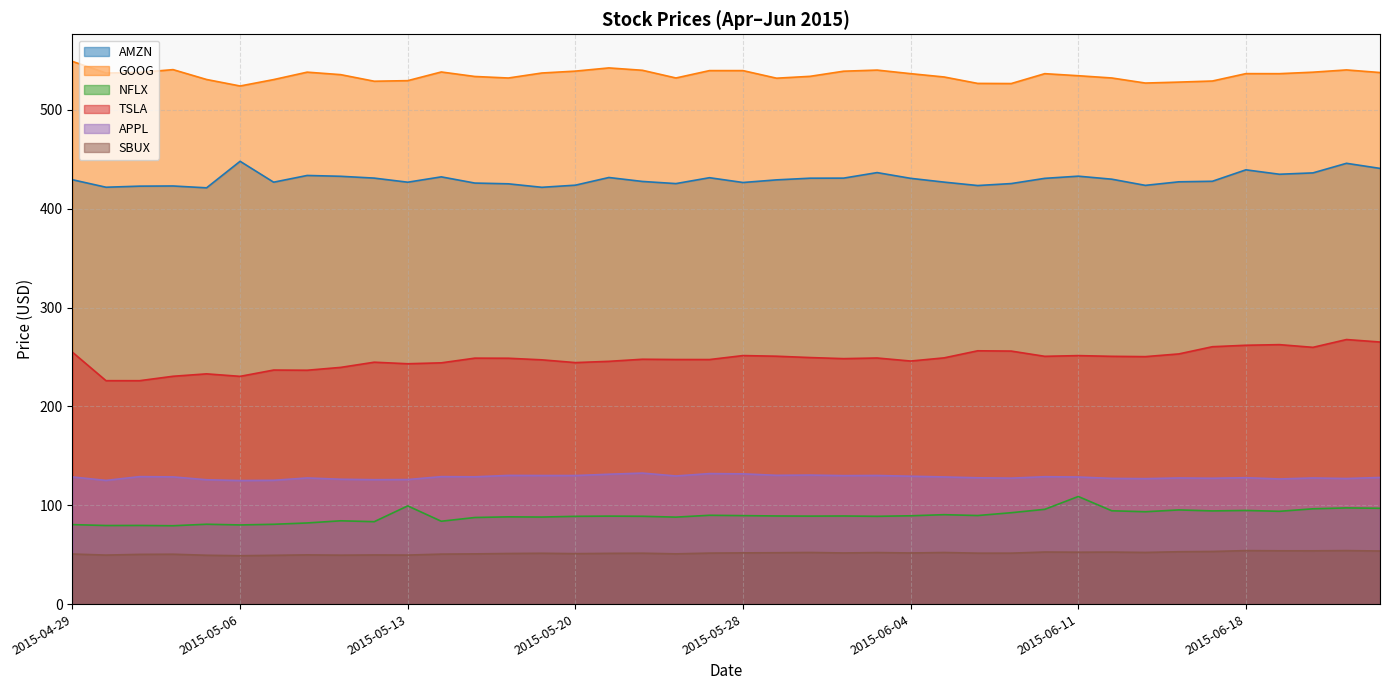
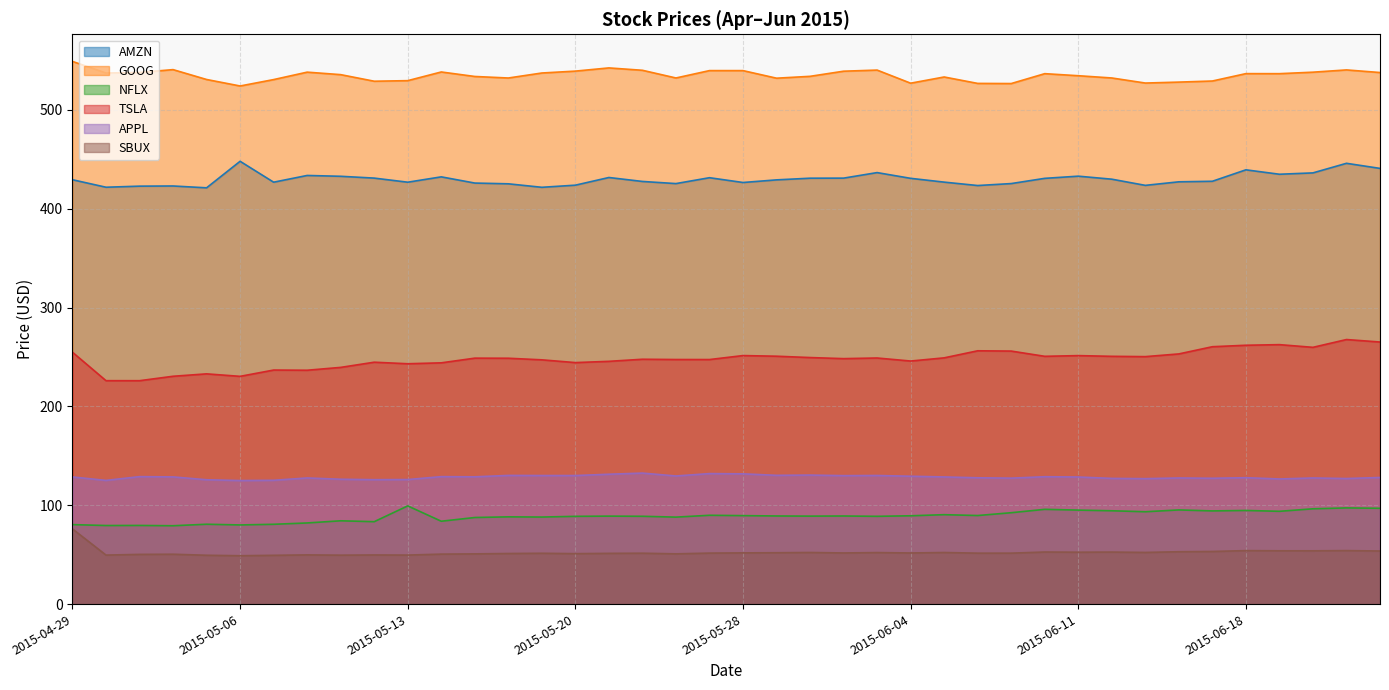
SBUX, 2015-04-29: 50 -> 80
GOOG, 2015-06-04: 540 -> 530
NFLX, 2015-06-11: 110 -> 100
